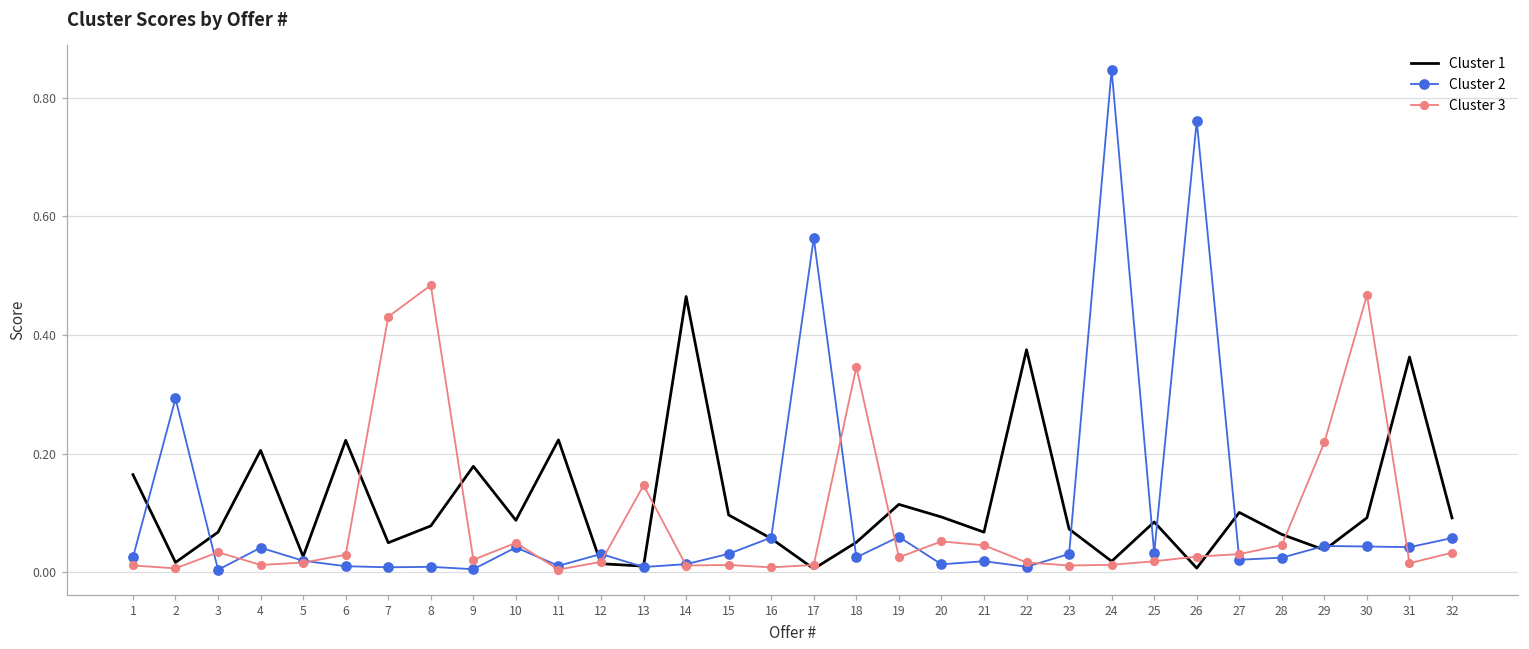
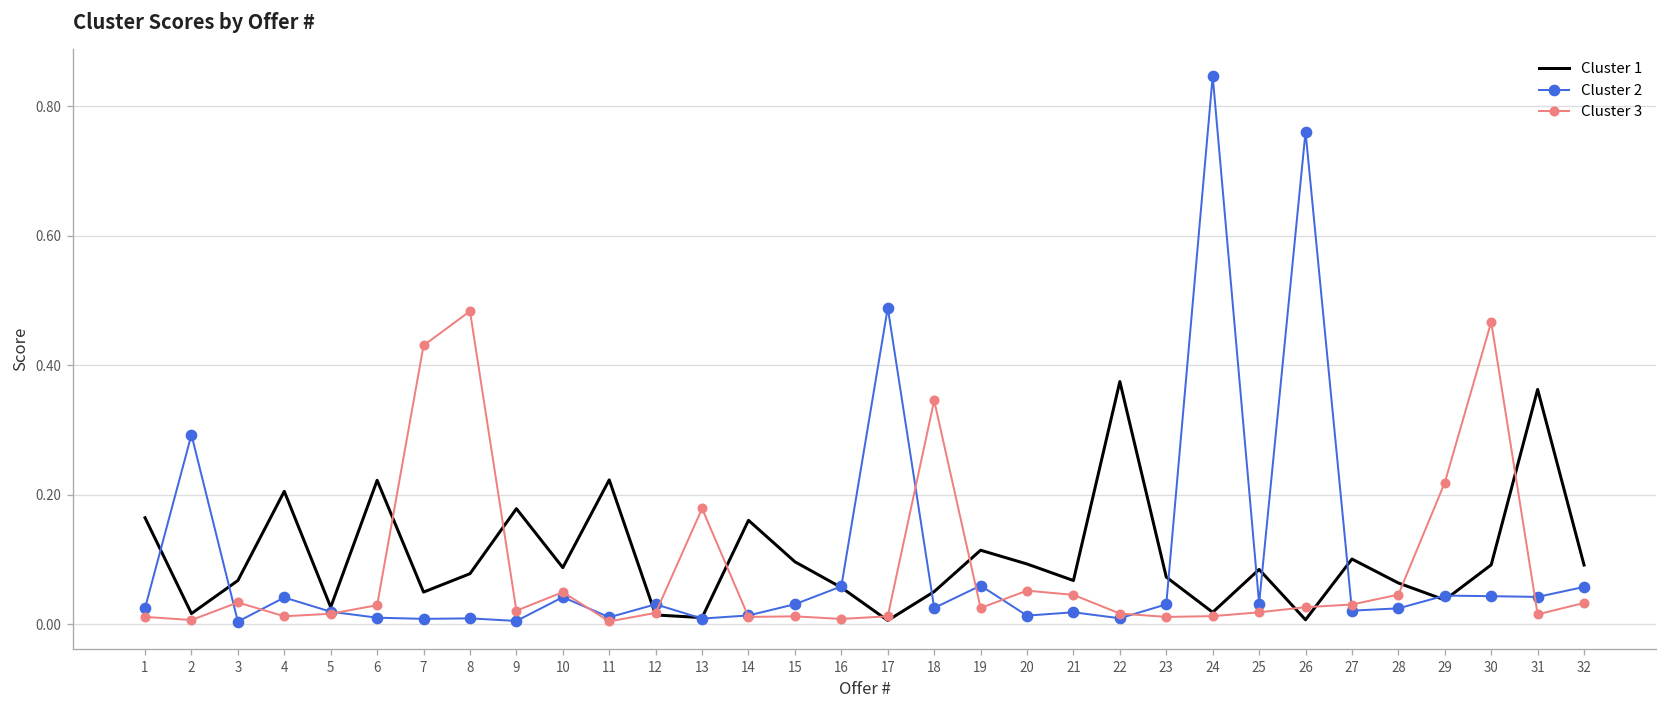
Cluster 3, 13: 0.15 -> 0.18
Cluster 1, 14: 0.46 -> 0.16
Cluster 2, 17: 0.56 -> 0.49
